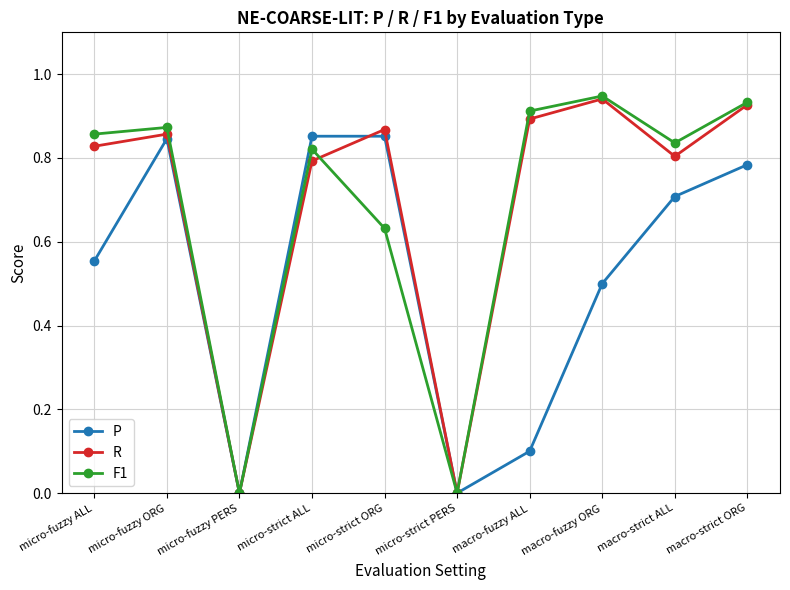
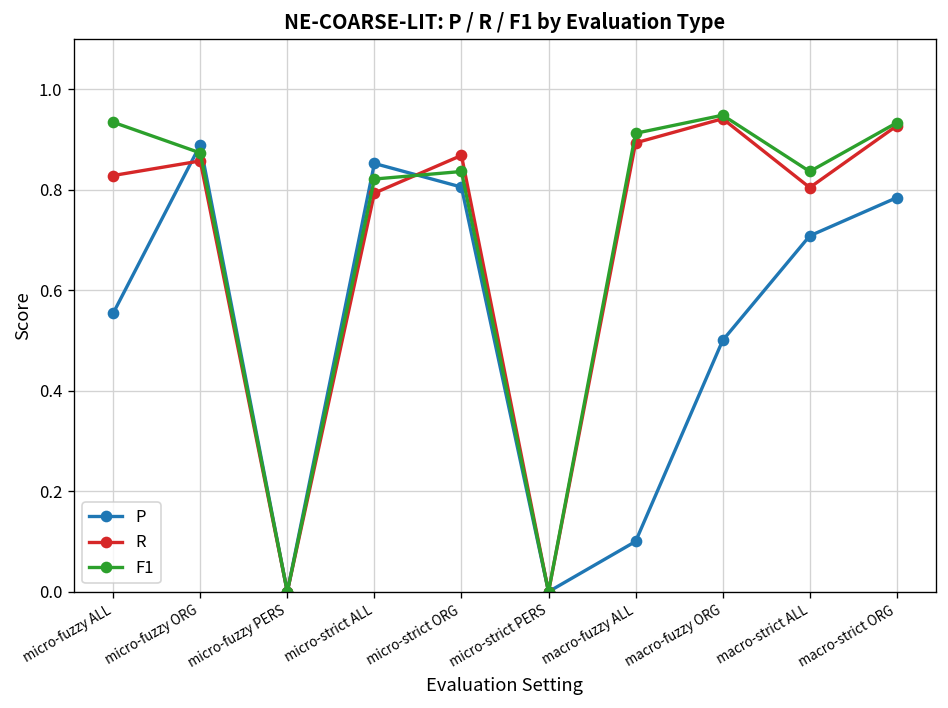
F1, micro-fuzzy ALL: 0.86 -> 0.93
P, micro-fuzzy ORG: 0.85 -> 0.89
P, micro-strict ORG: 0.85 -> 0.81
F1, micro-strict ORG: 0.63 -> 0.84
